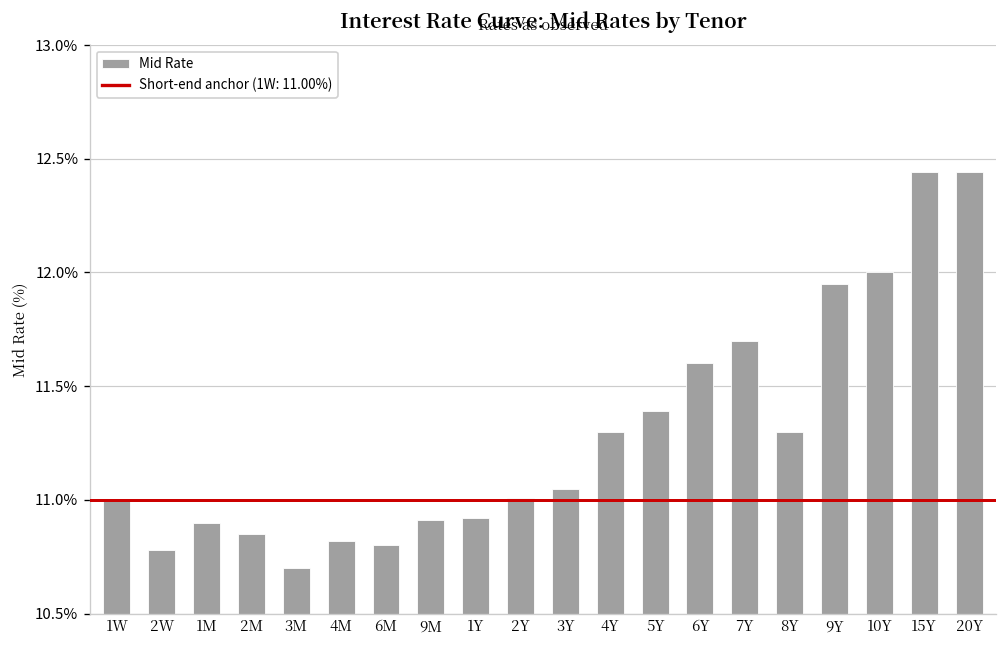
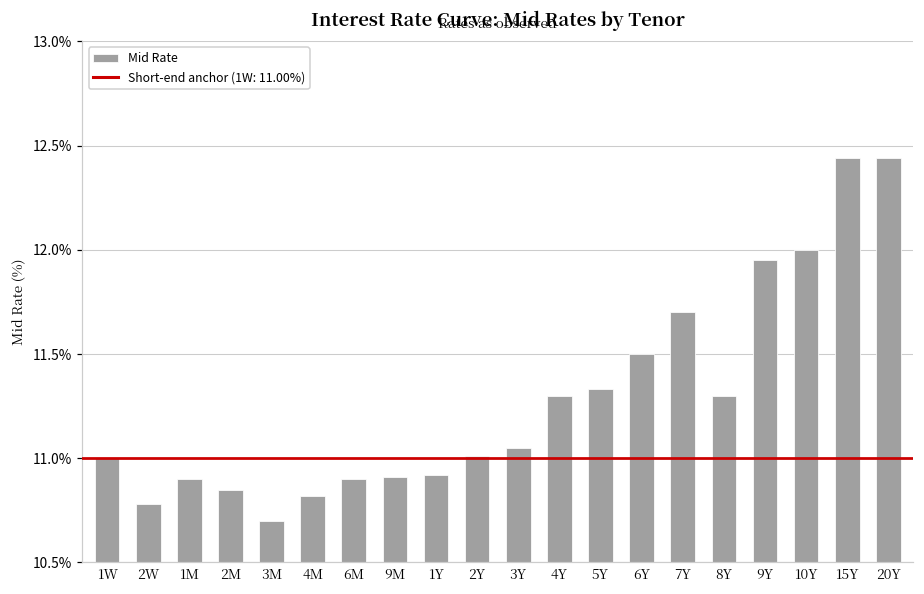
6M: 10.8% -> 10.9%
5Y: 11.39% -> 11.33%
6Y: 11.6% -> 11.5%
